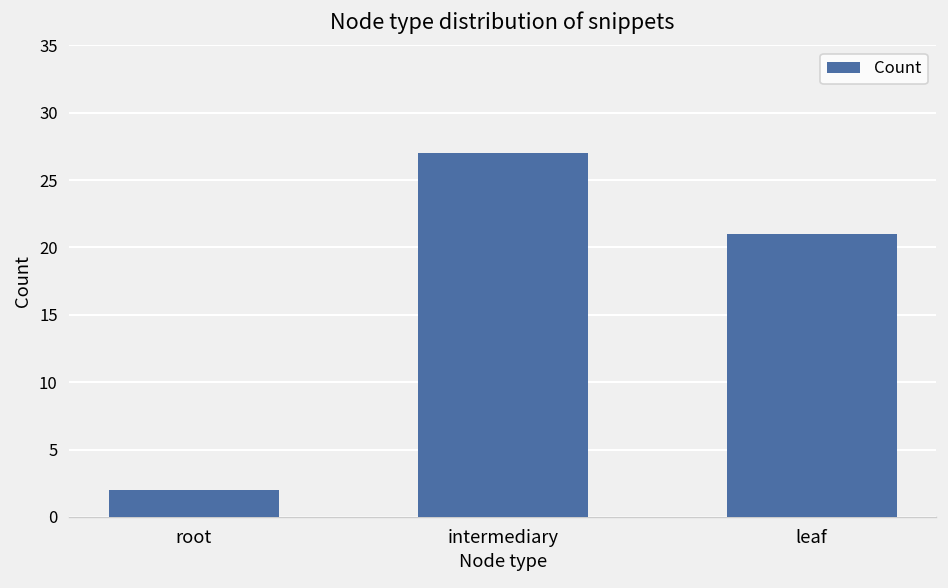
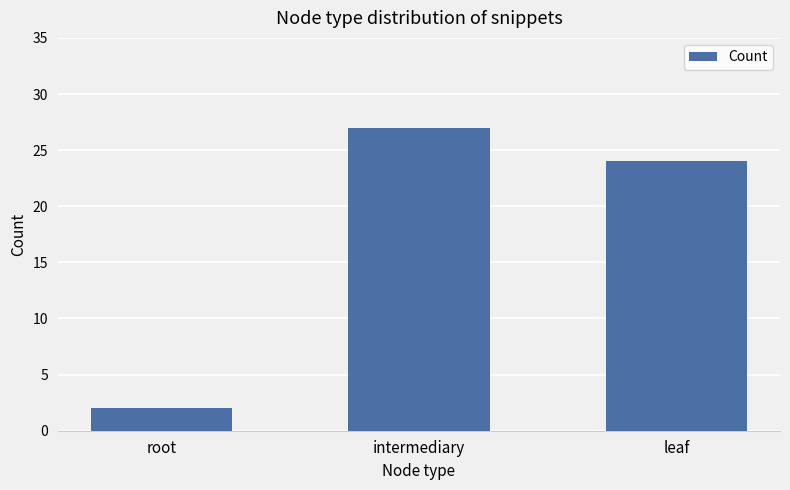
leaf: 21 -> 24
